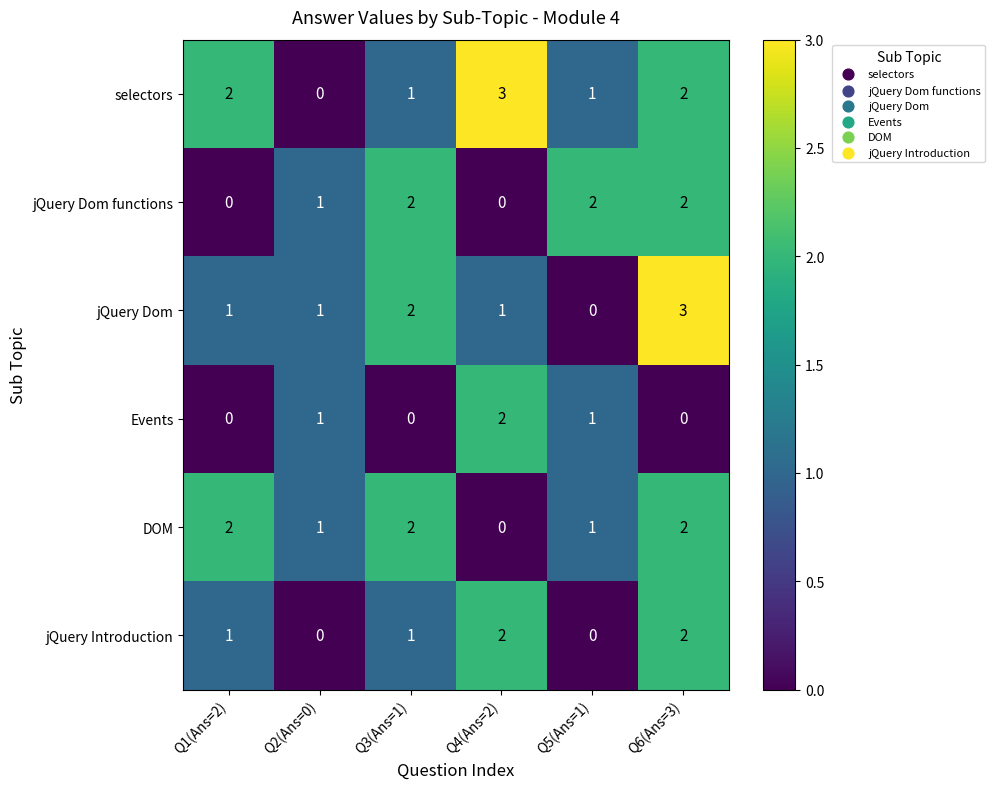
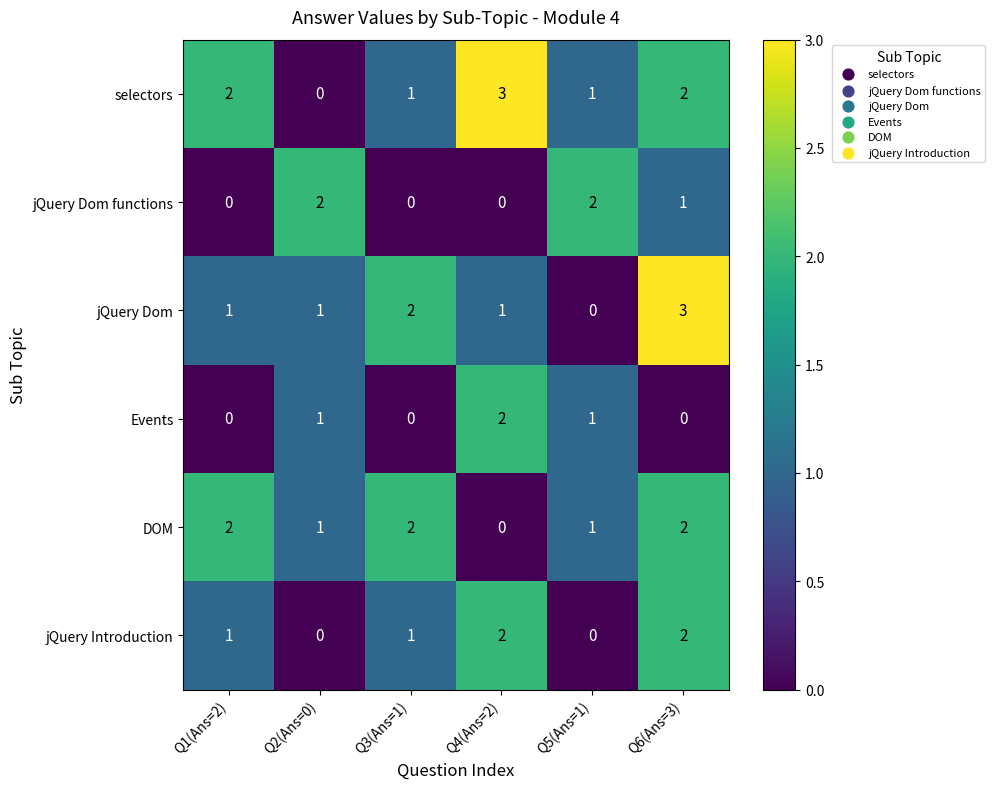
jQuery Dom functions, Q2(Ans=0): 1 -> 2
jQuery Dom functions, Q3(Ans=1): 2 -> 0
jQuery Dom functions, Q6(Ans=3): 2 -> 1
